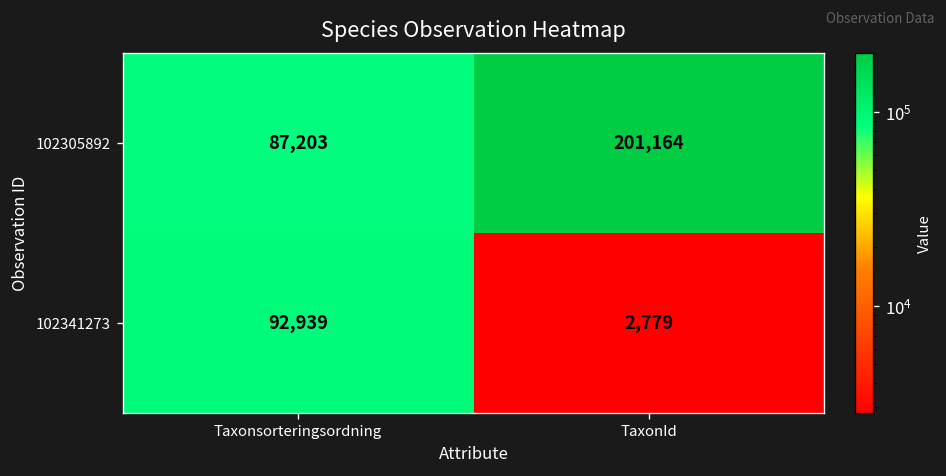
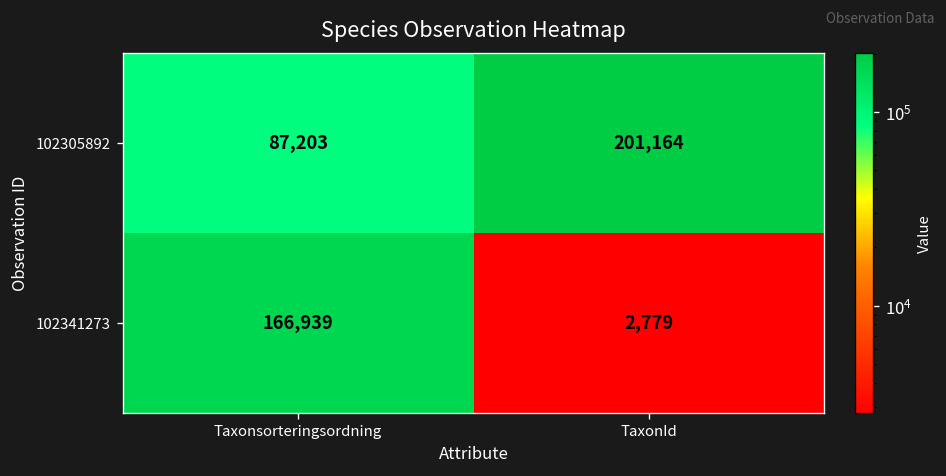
102341273, Taxonsorteringsordning: 92,939 -> 166,939
